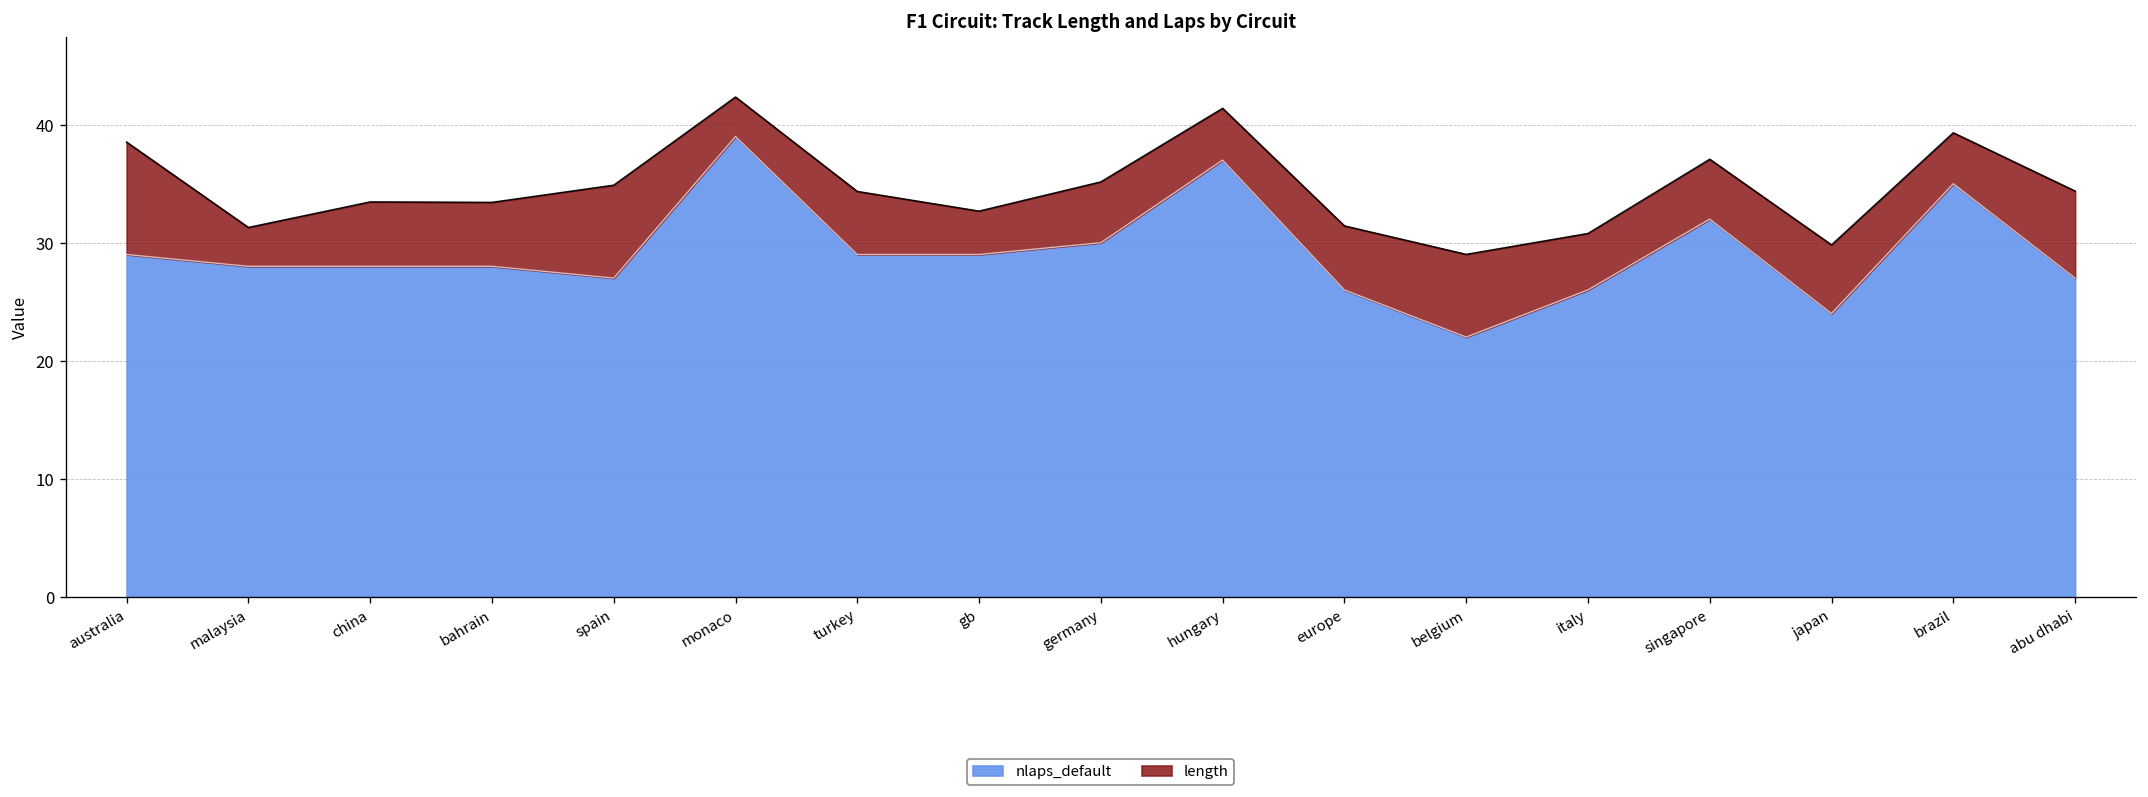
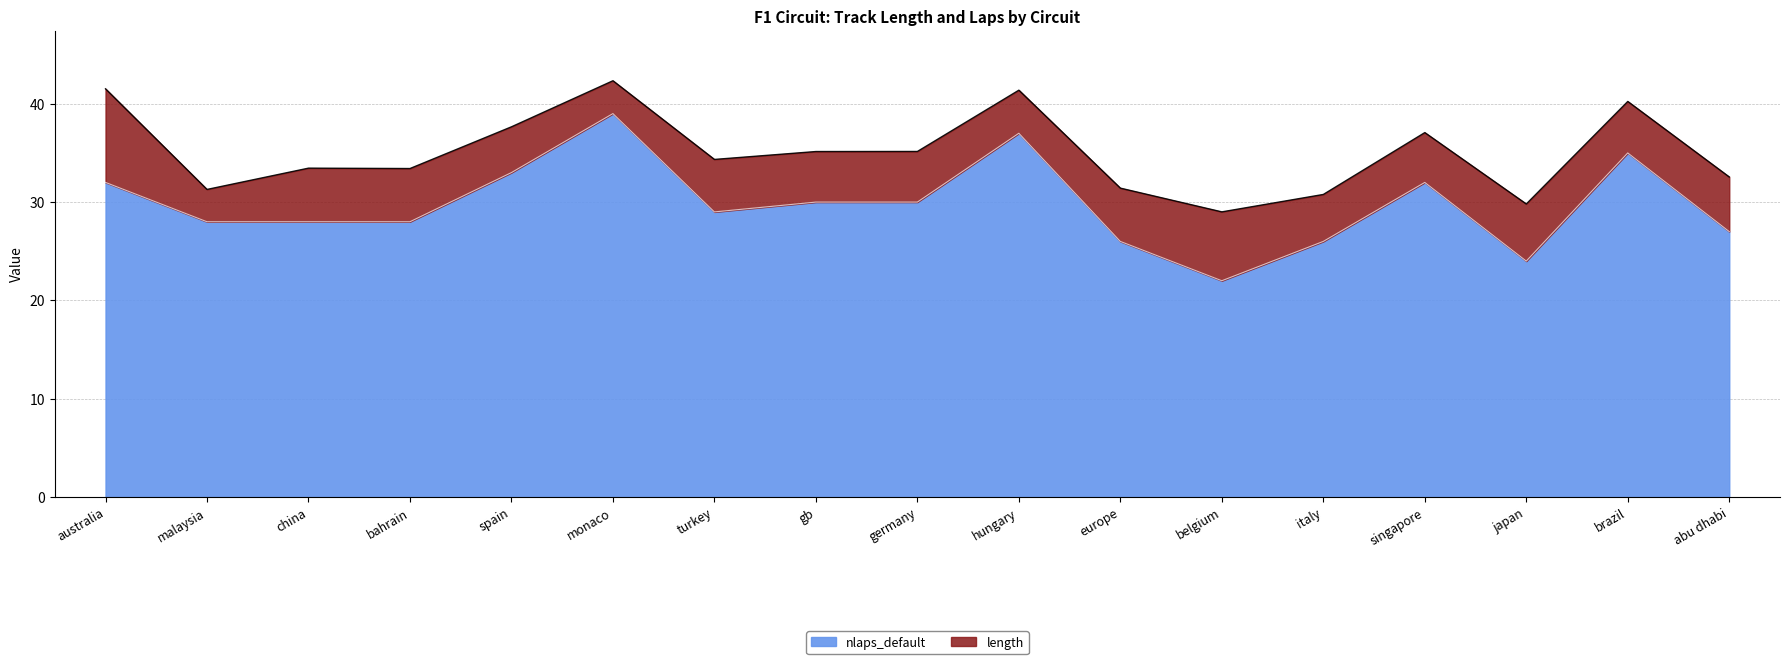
nlaps_default, australia: 29 -> 32
nlaps_default, spain: 27 -> 33
length, spain: 8 -> 5
nlaps_default, gb: 29 -> 30
length, gb: 4 -> 5
length, brazil: 4 -> 5
length, abu dhabi: 7 -> 6
